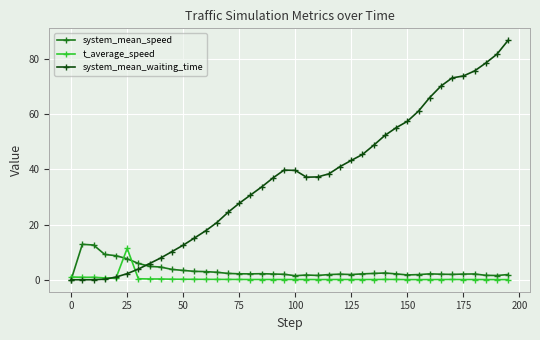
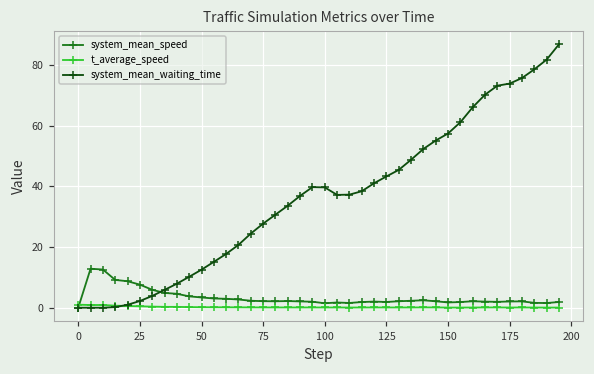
t_average_speed, 25: 11 -> 0
